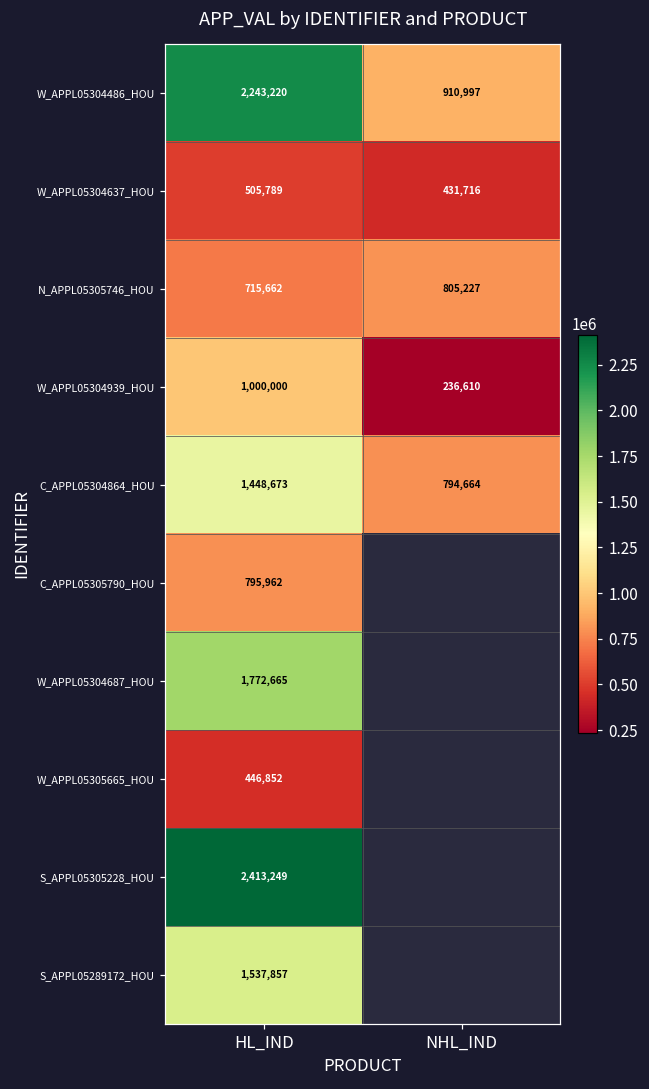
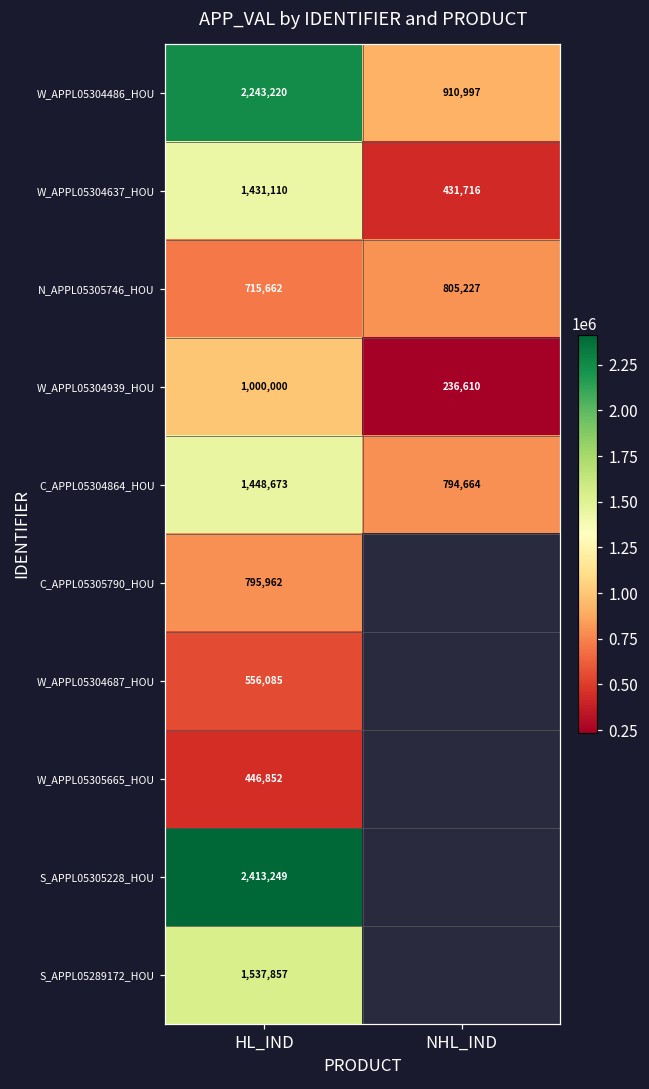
W_APPL05304637_HOU, HL_IND: 505,789 -> 1,431,110
W_APPL05304687_HOU, HL_IND: 1,772,665 -> 556,085
